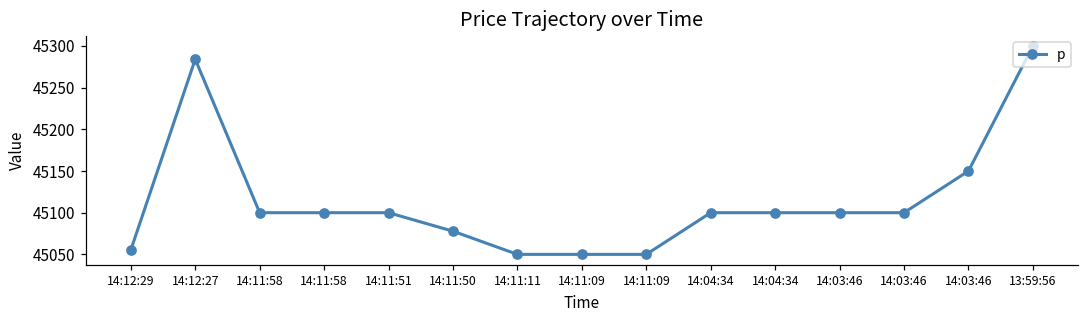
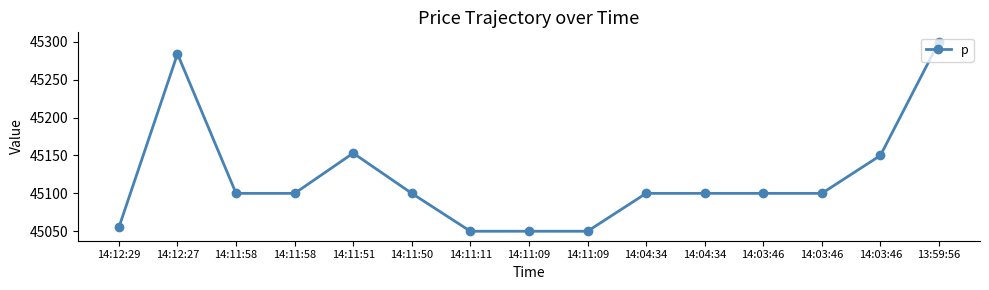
14:11:51: 45100 -> 45150
14:11:50: 45080 -> 45100
